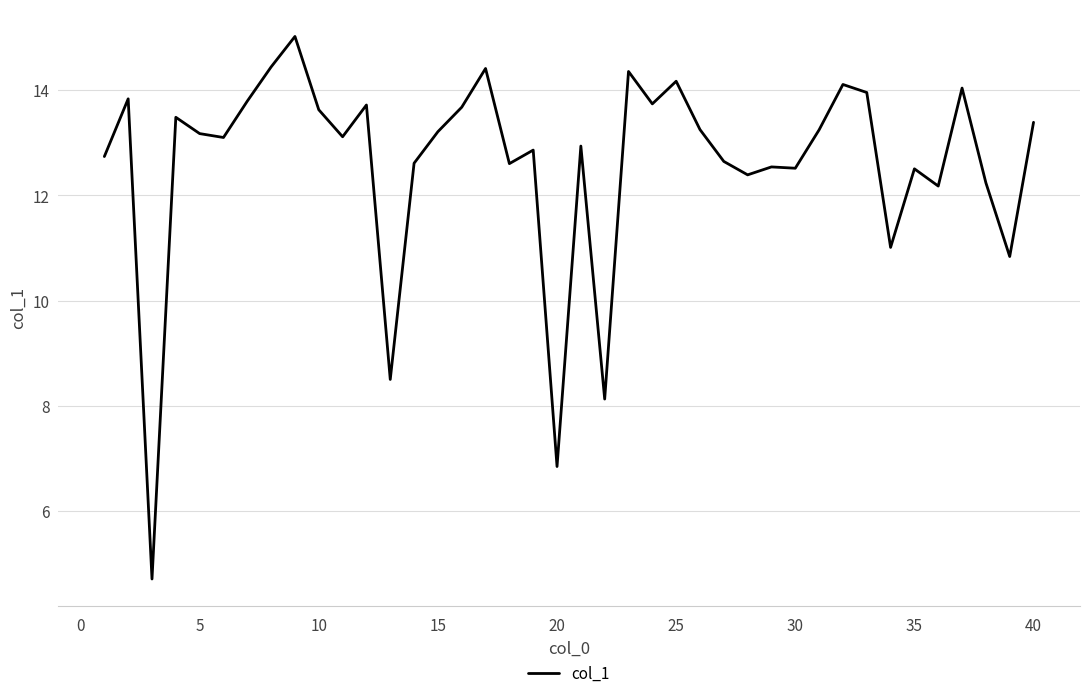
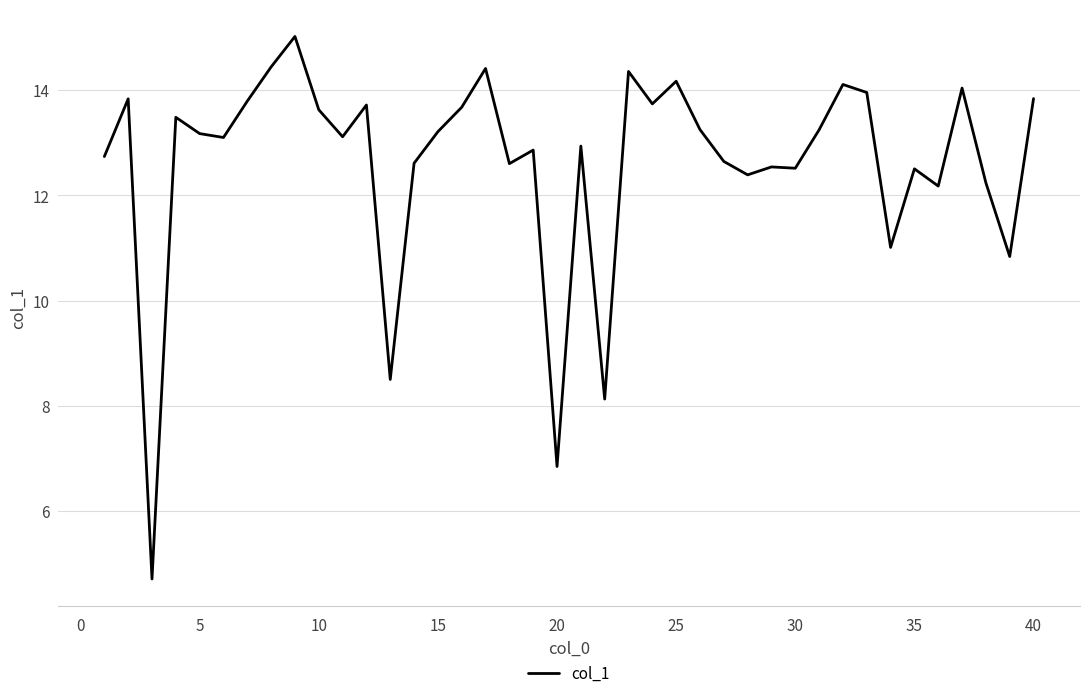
40: 13.4 -> 13.8
